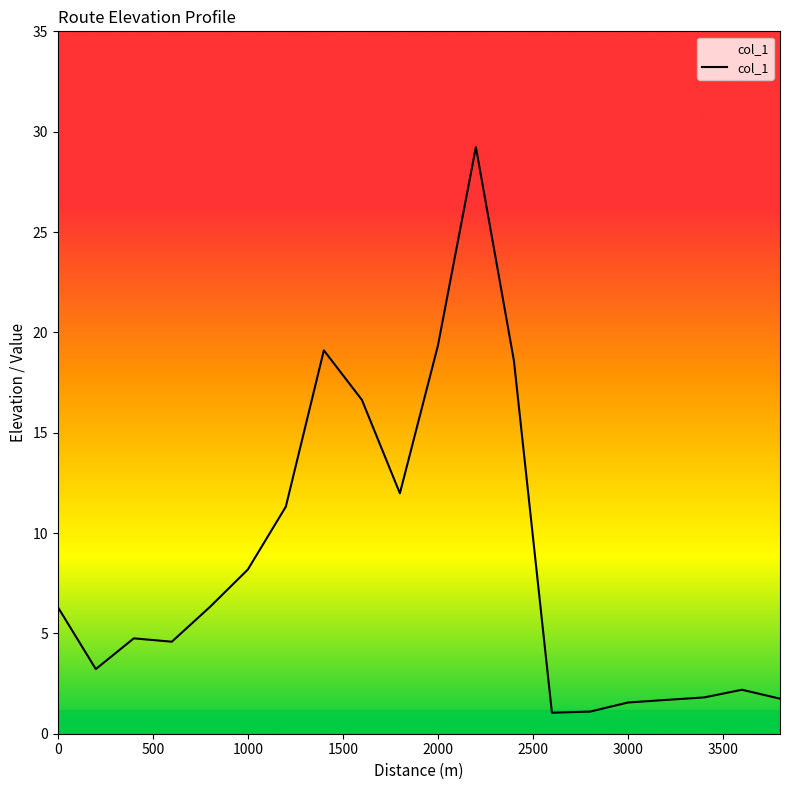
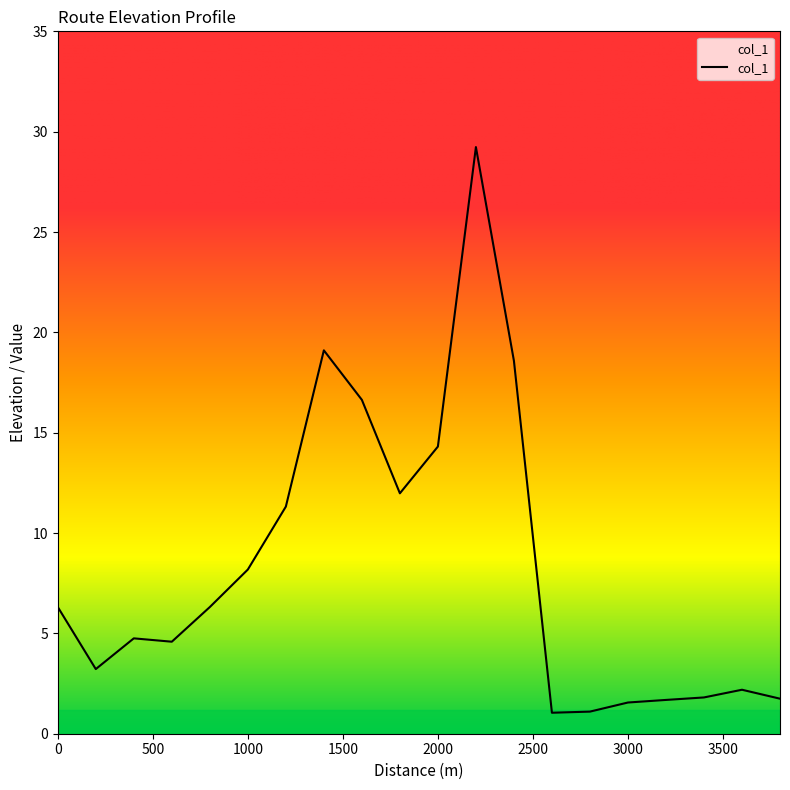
2000: 19.3 -> 14.3
